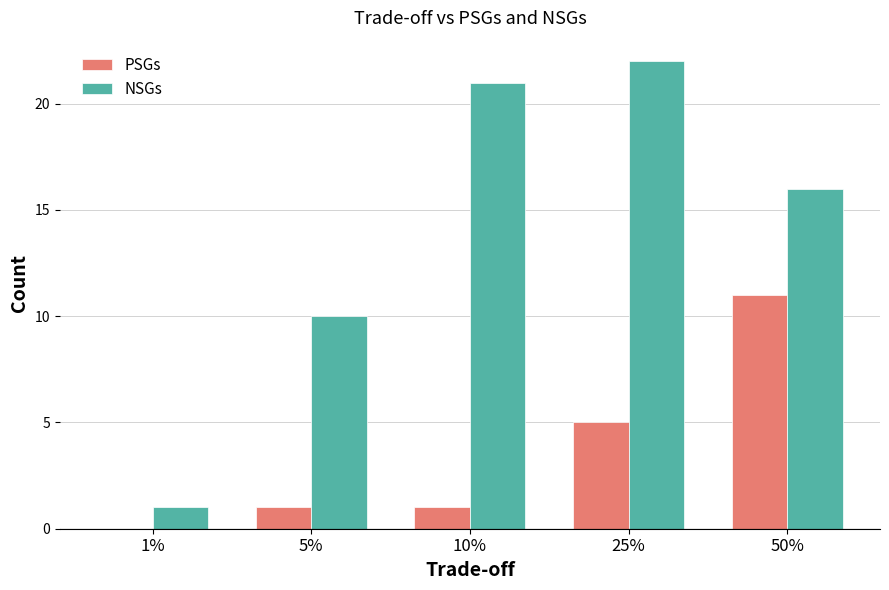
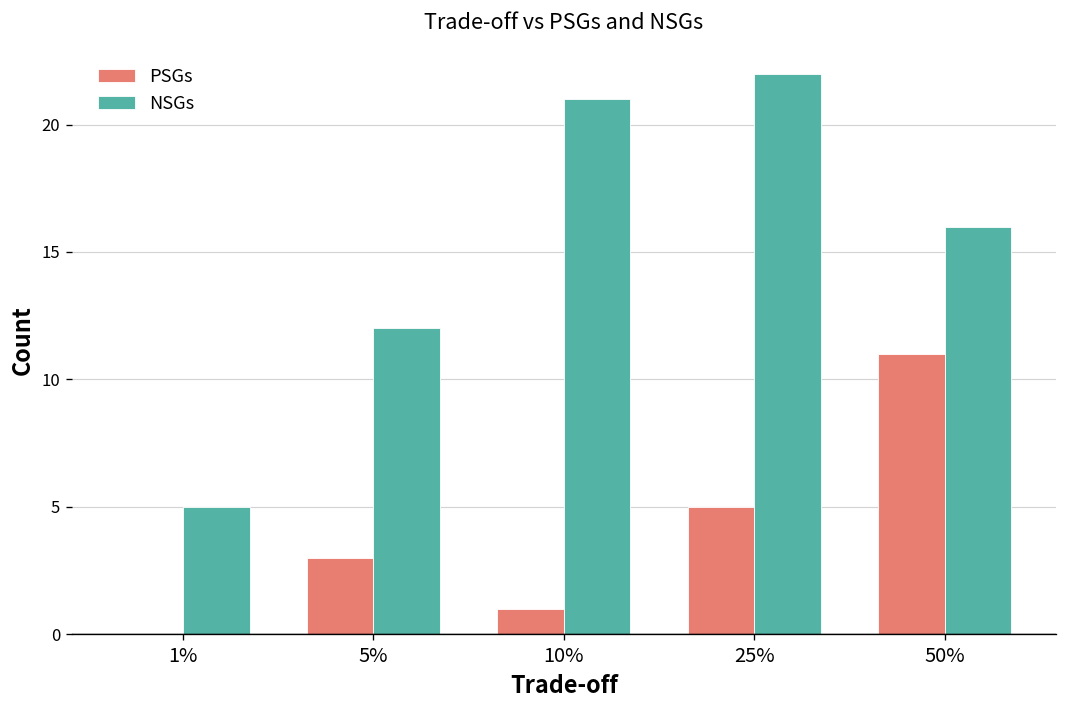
NSGs, 1%: 1 -> 5
PSGs, 5%: 1 -> 3
NSGs, 5%: 10 -> 12
